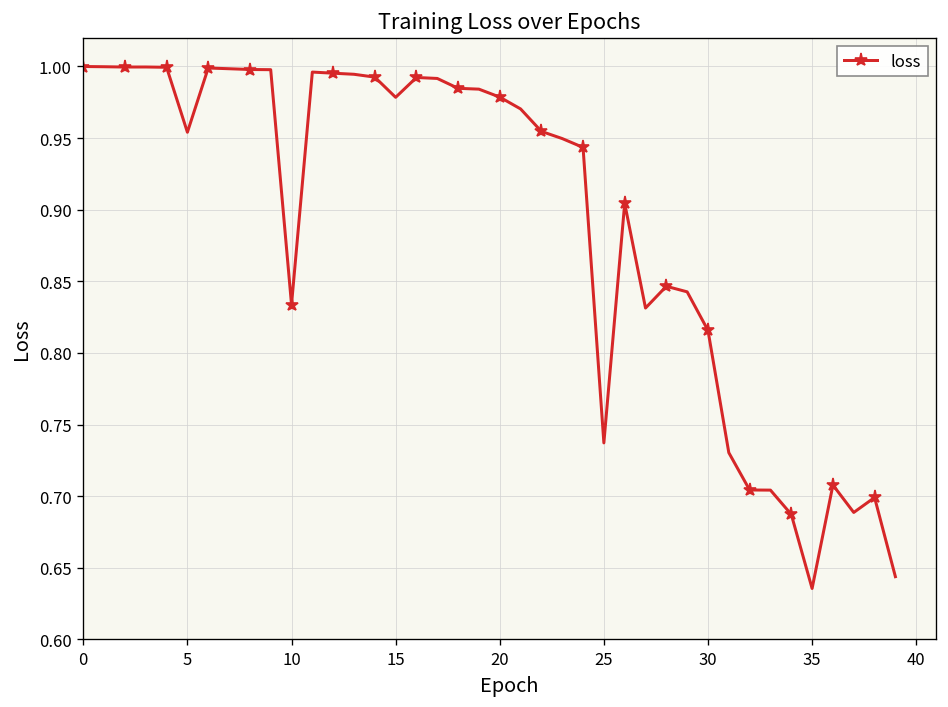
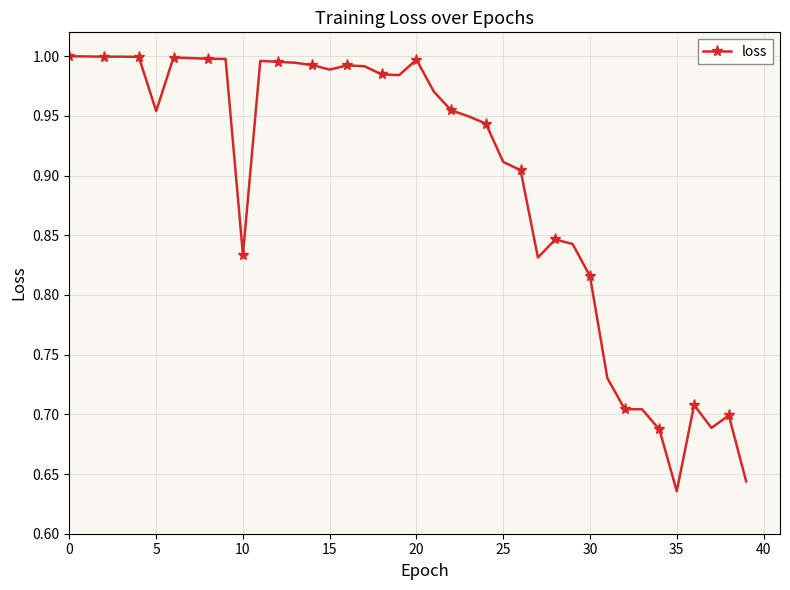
15: 0.978 -> 0.989
20: 0.979 -> 0.997
25: 0.737 -> 0.911
